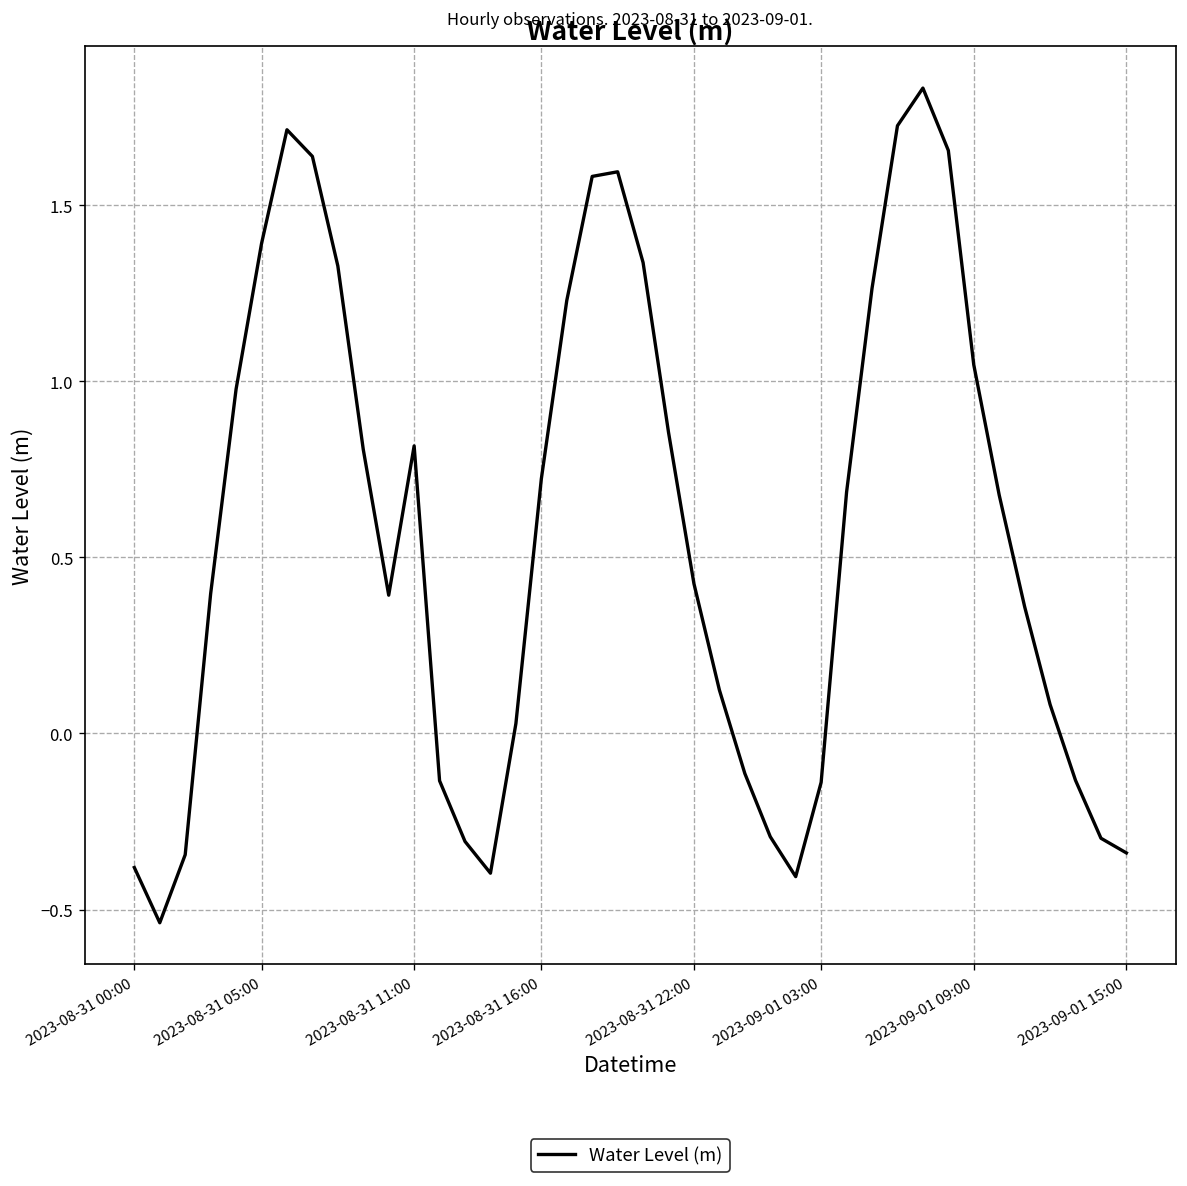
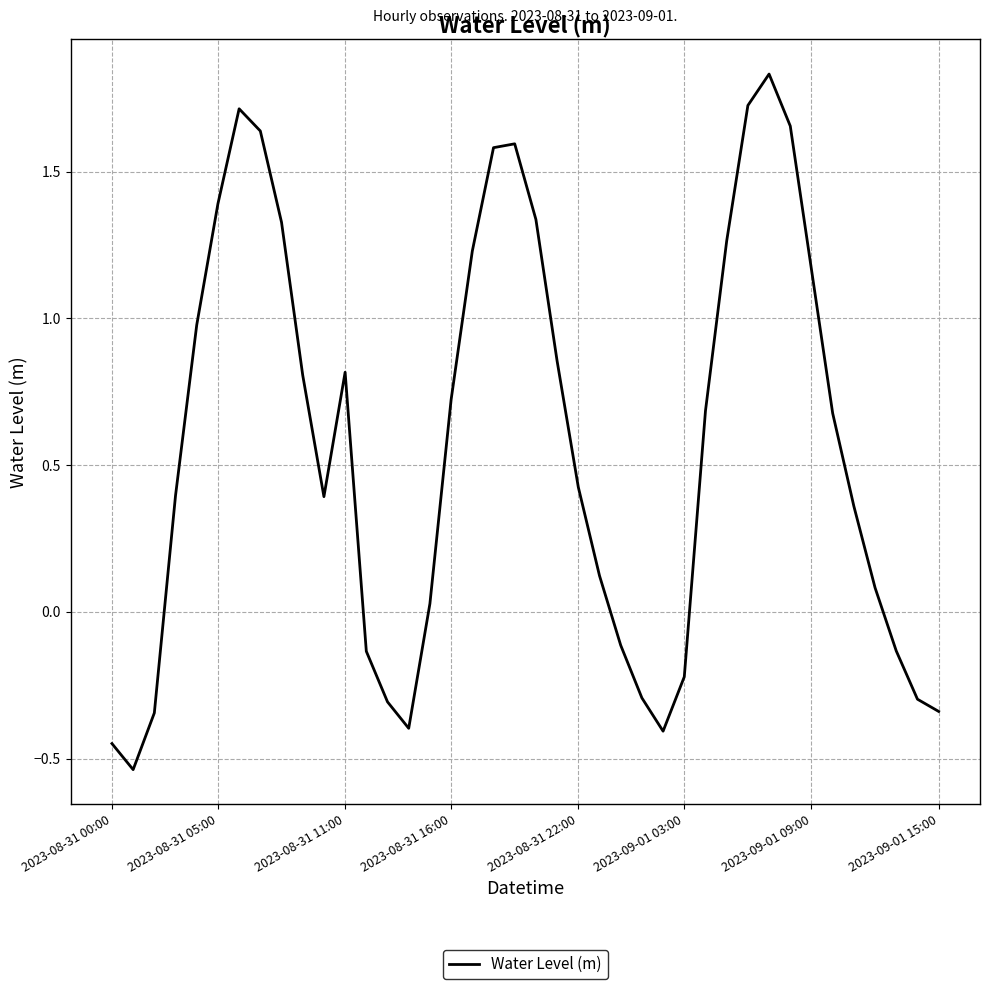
2023-08-31 00:00: -0.38 -> -0.45
2023-09-01 03:00: -0.14 -> -0.22
2023-09-01 09:00: 1.05 -> 1.17
